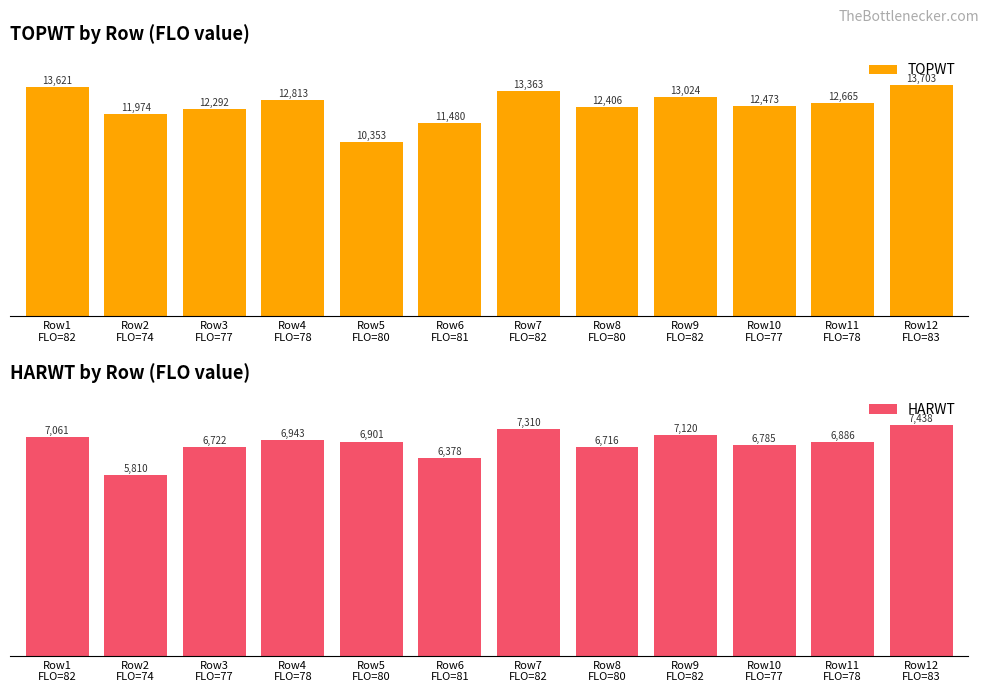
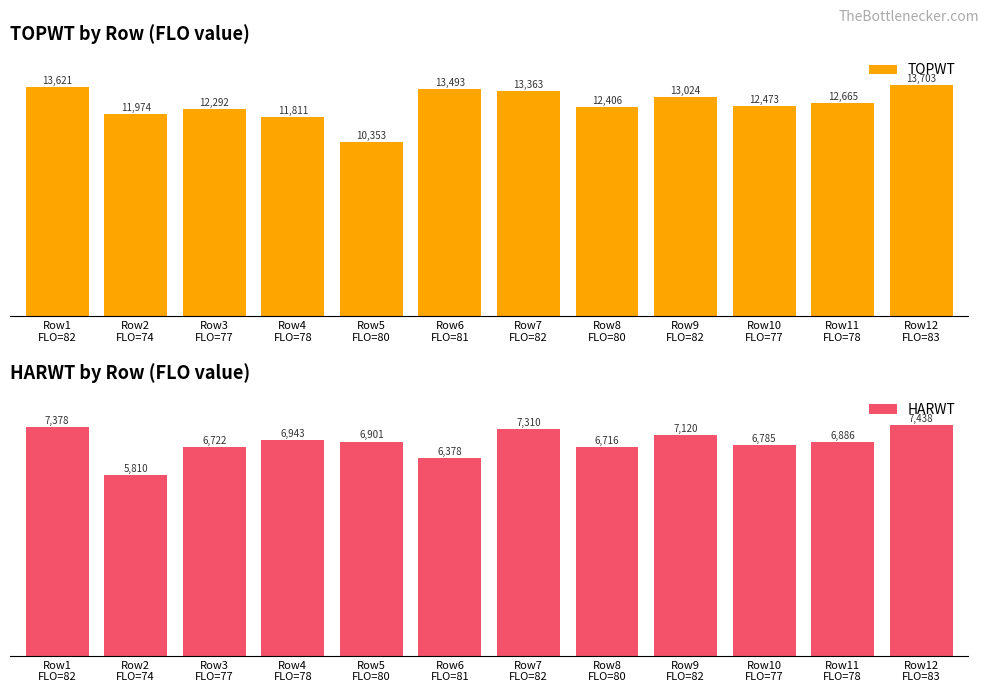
TOPWT by Row (FLO value), Row4 FLO=78: 12,813 -> 11,811
TOPWT by Row (FLO value), Row6 FLO=81: 11,480 -> 13,493
HARWT by Row (FLO value), Row1 FLO=82: 7,061 -> 7,378
